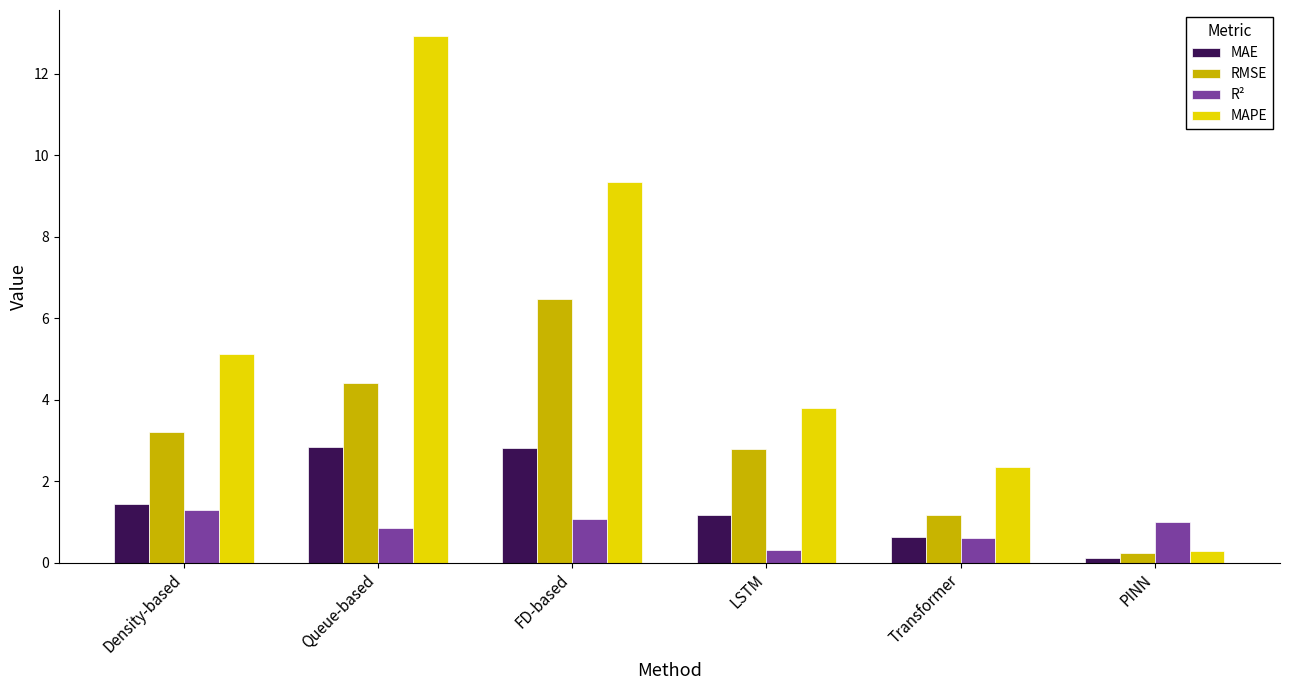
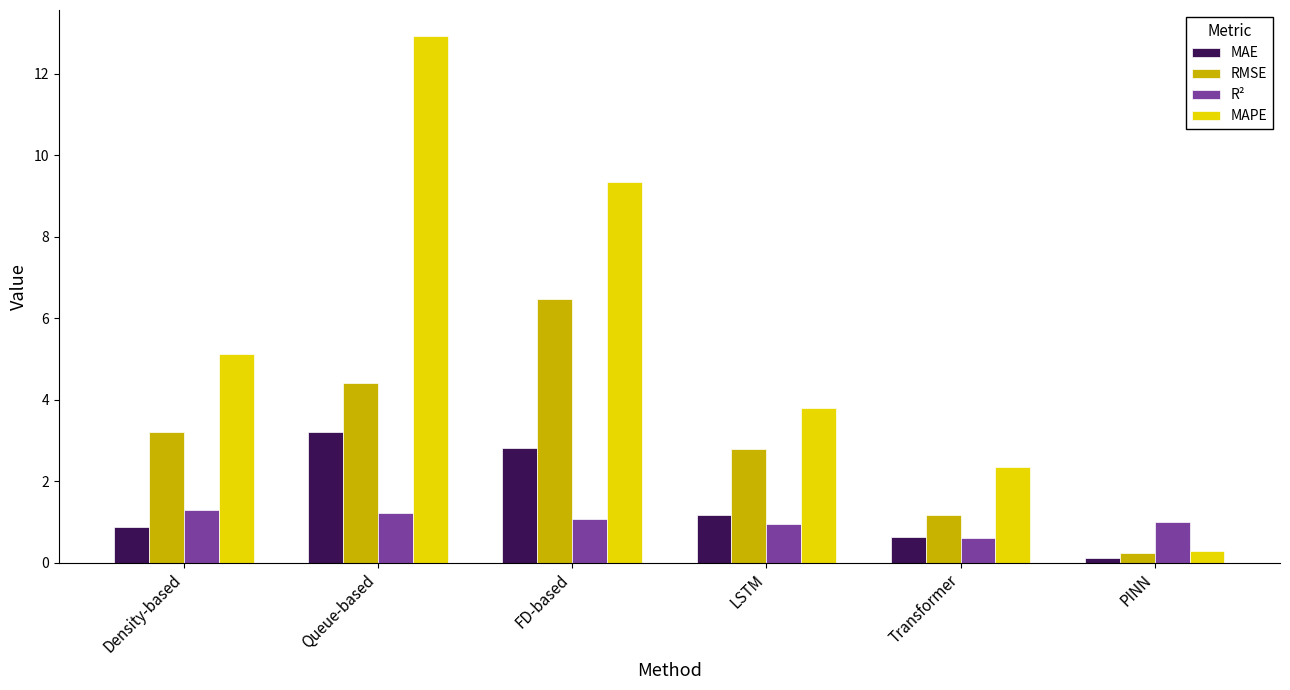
MAE, Density-based: 1.4 -> 0.9
MAE, Queue-based: 2.8 -> 3.2
R², Queue-based: 0.9 -> 1.2
R², LSTM: 0.3 -> 0.9
